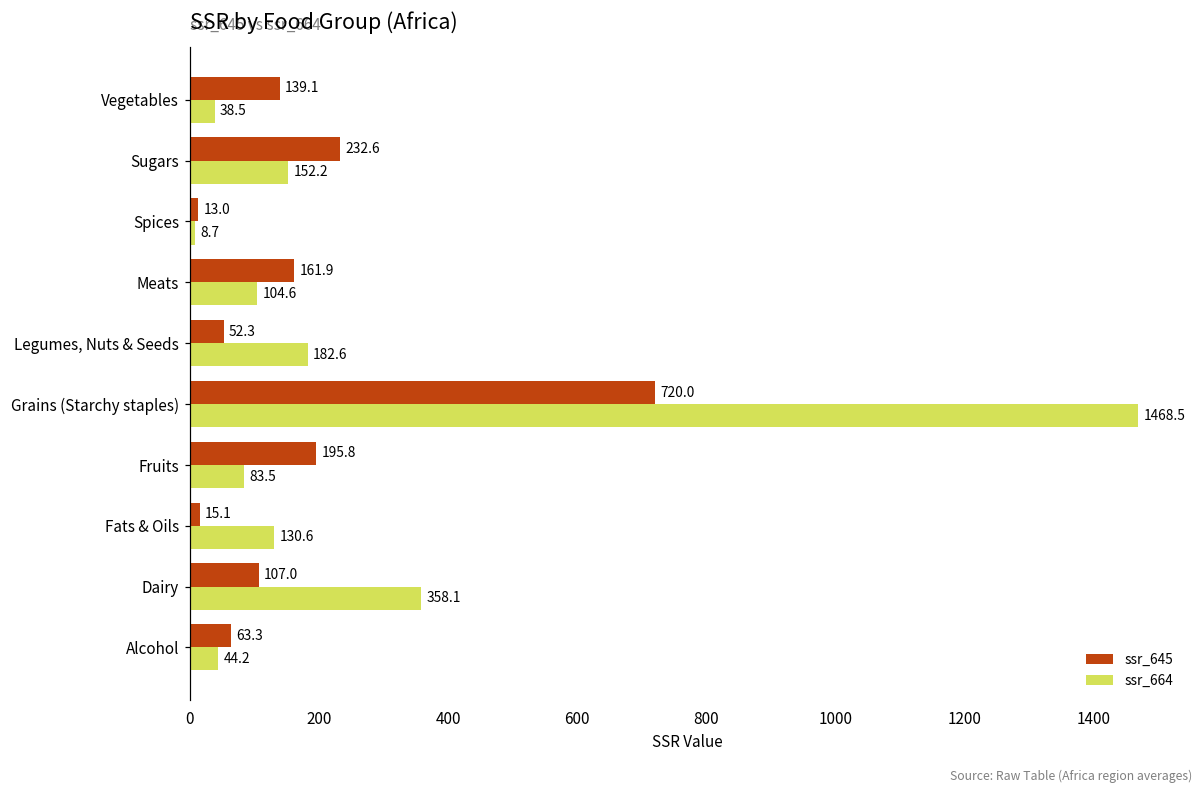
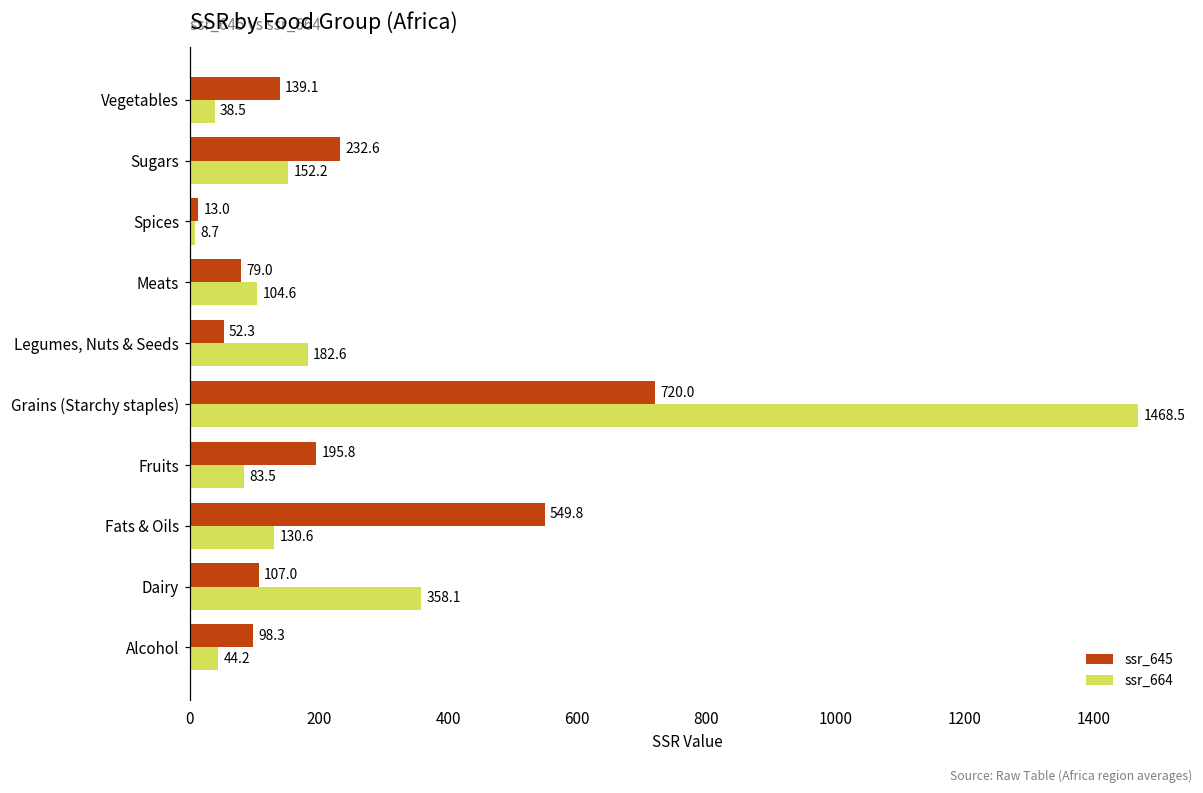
ssr_645, Meats: 161.9 -> 79.0
ssr_645, Fats & Oils: 15.1 -> 549.8
ssr_645, Alcohol: 63.3 -> 98.3
